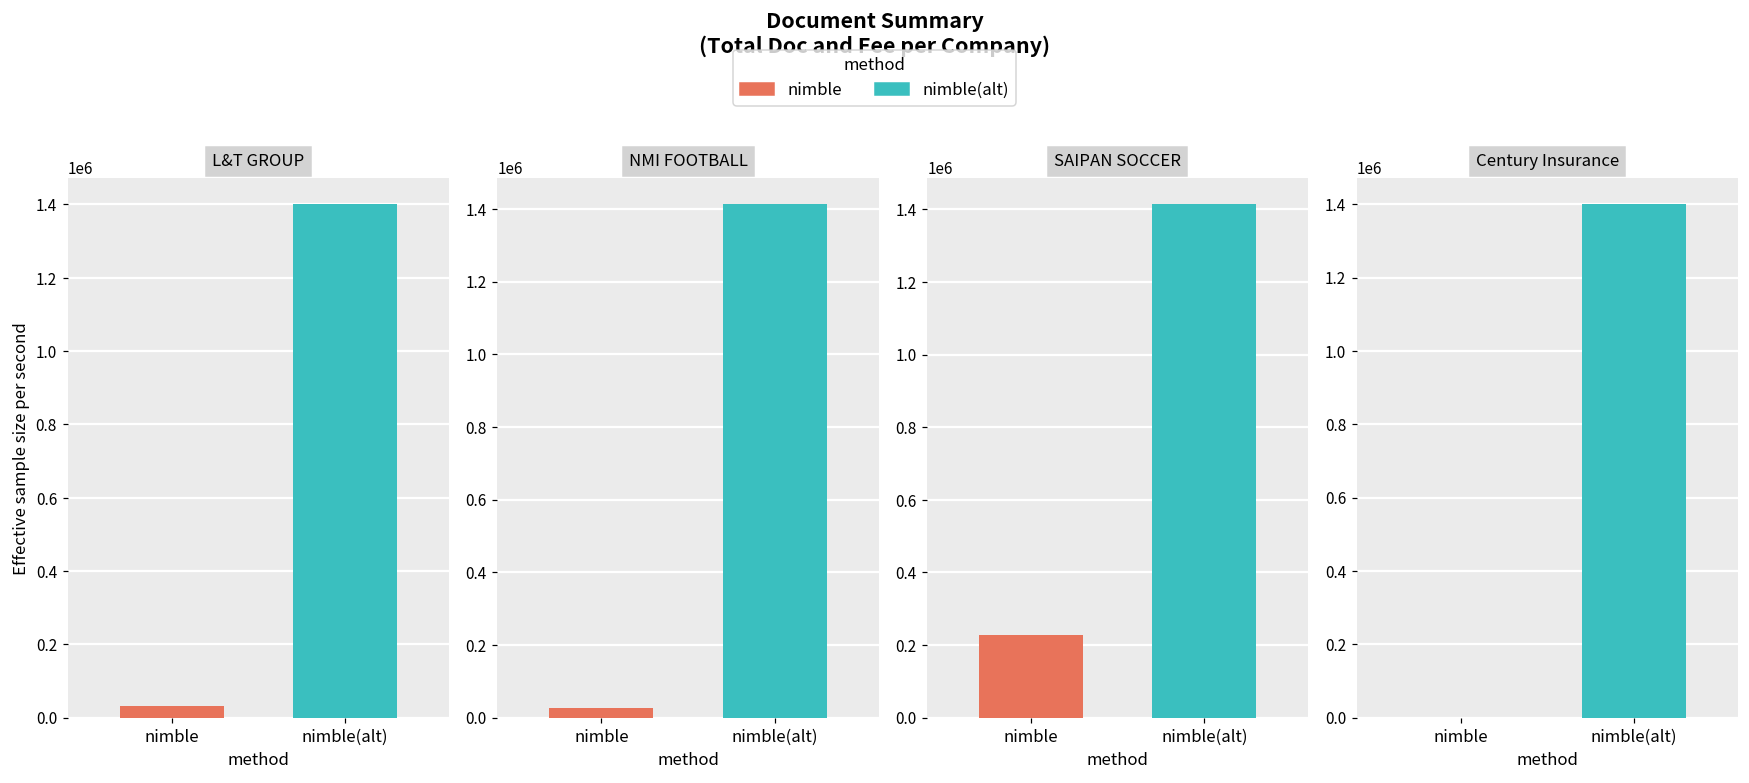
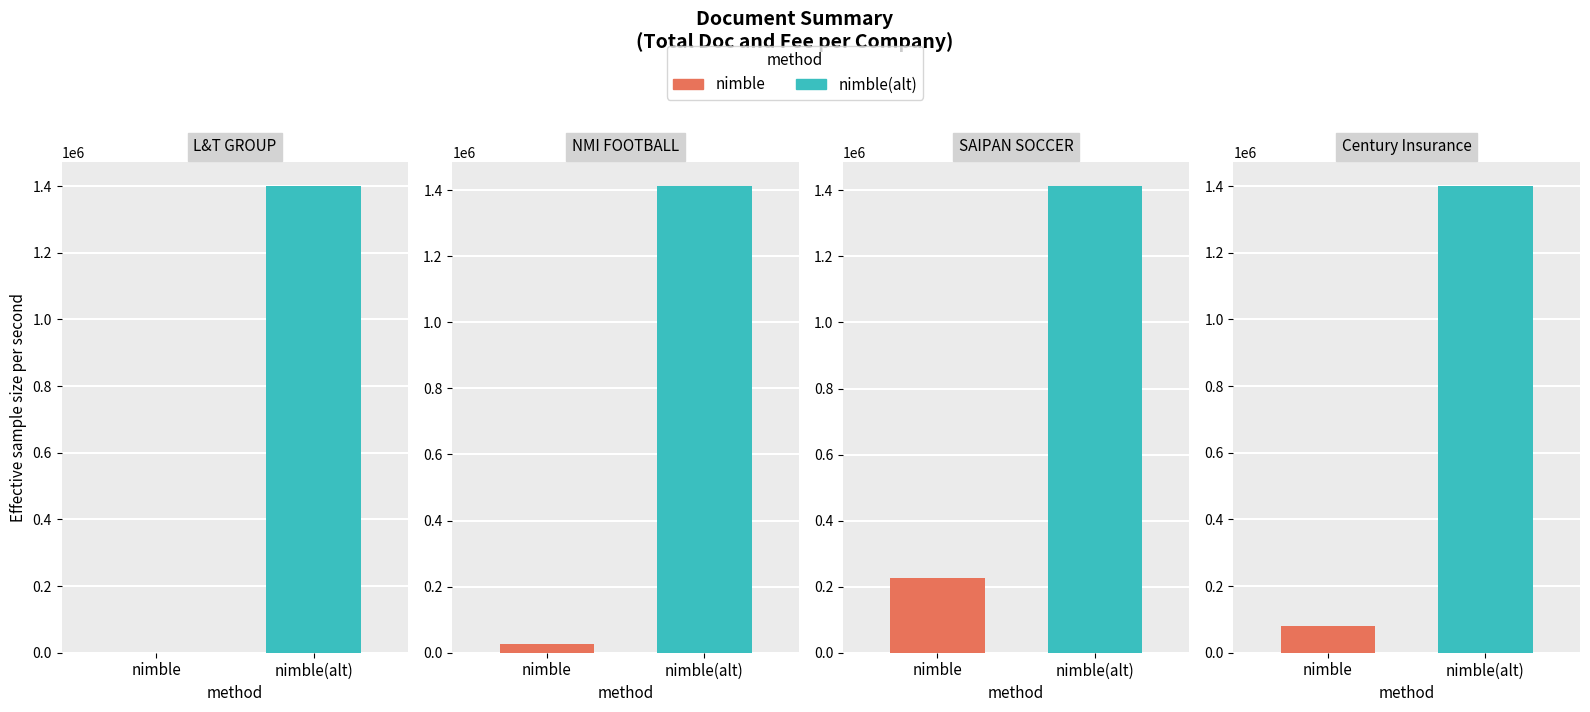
L&T GROUP, nimble: 30000 -> 0
Century Insurance, nimble: 0 -> 80000
